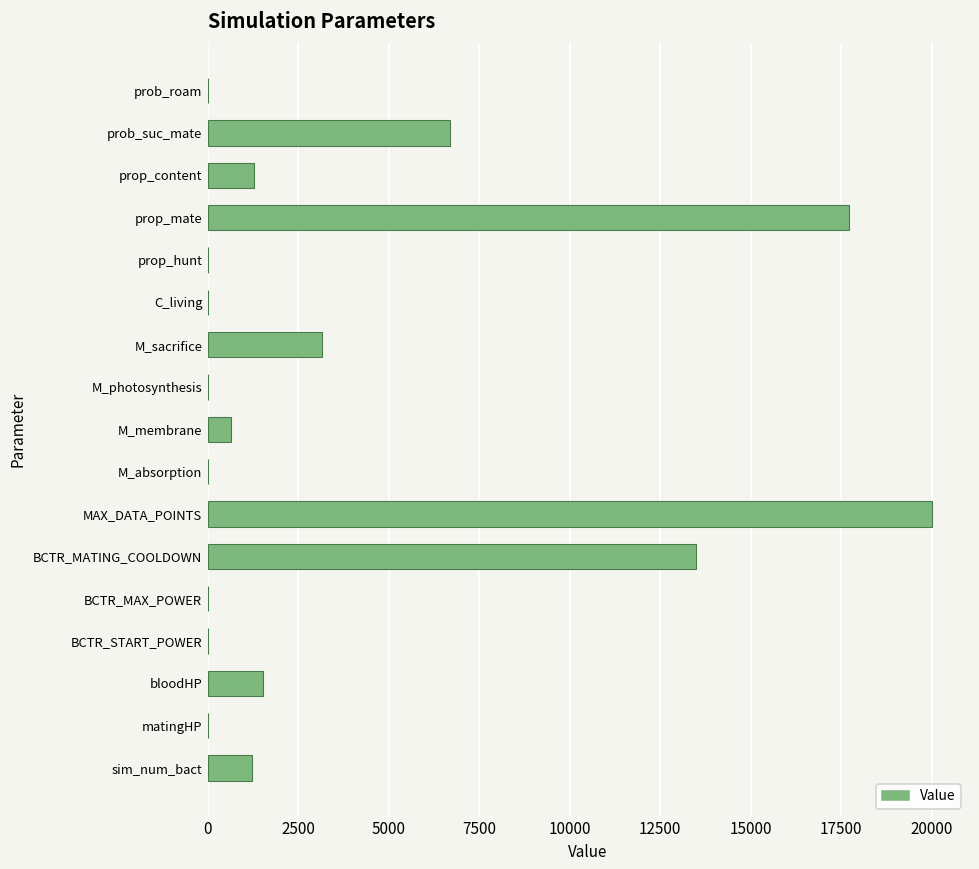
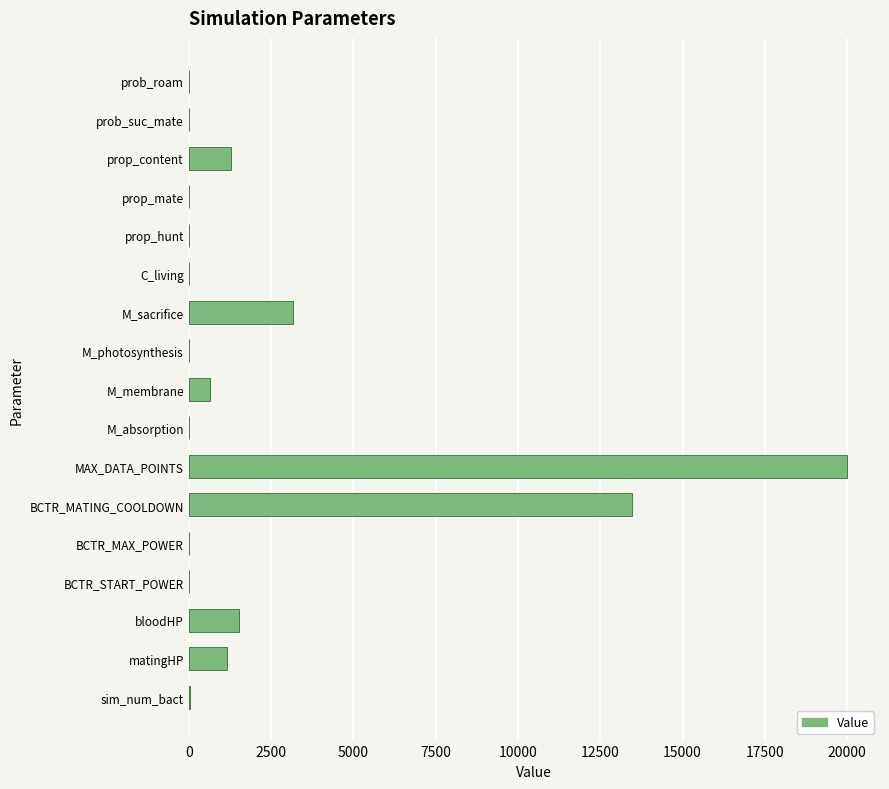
prob_suc_mate: 6700 -> 0
prop_mate: 17700 -> 0
matingHP: 0 -> 1200
sim_num_bact: 1200 -> 0
